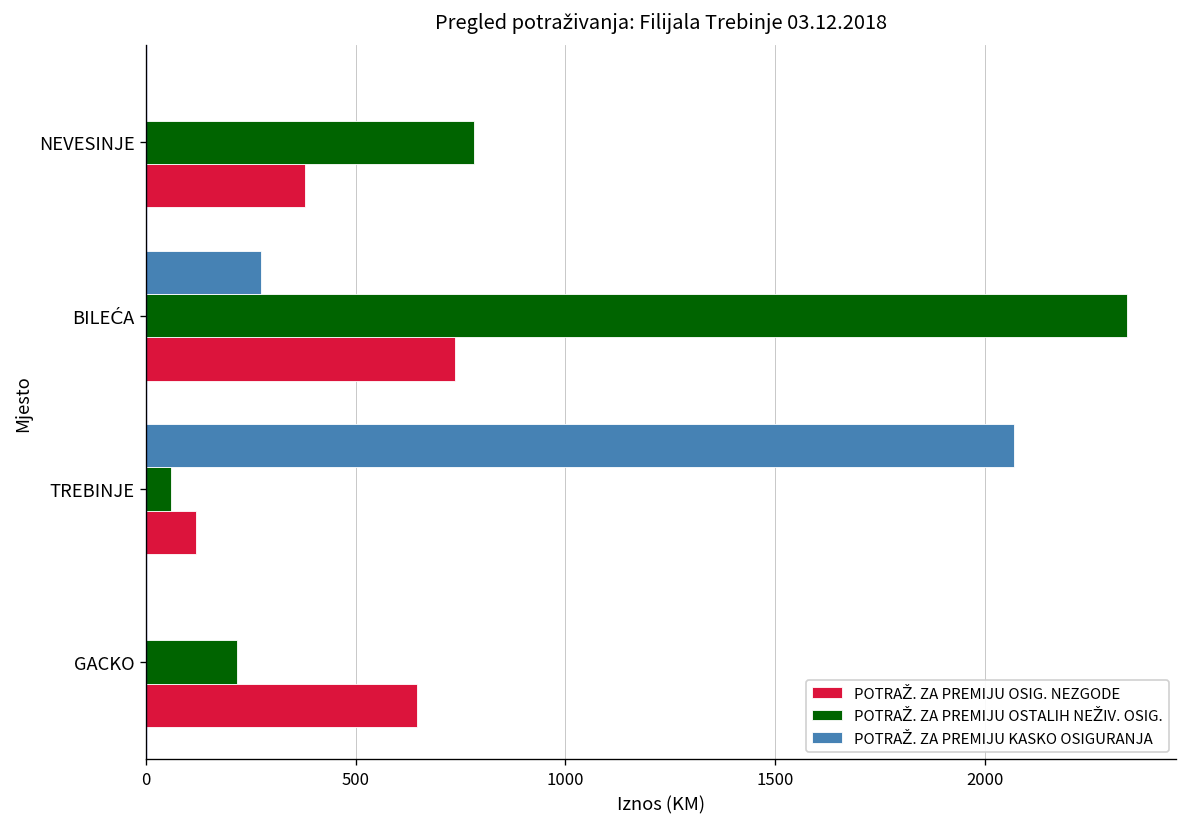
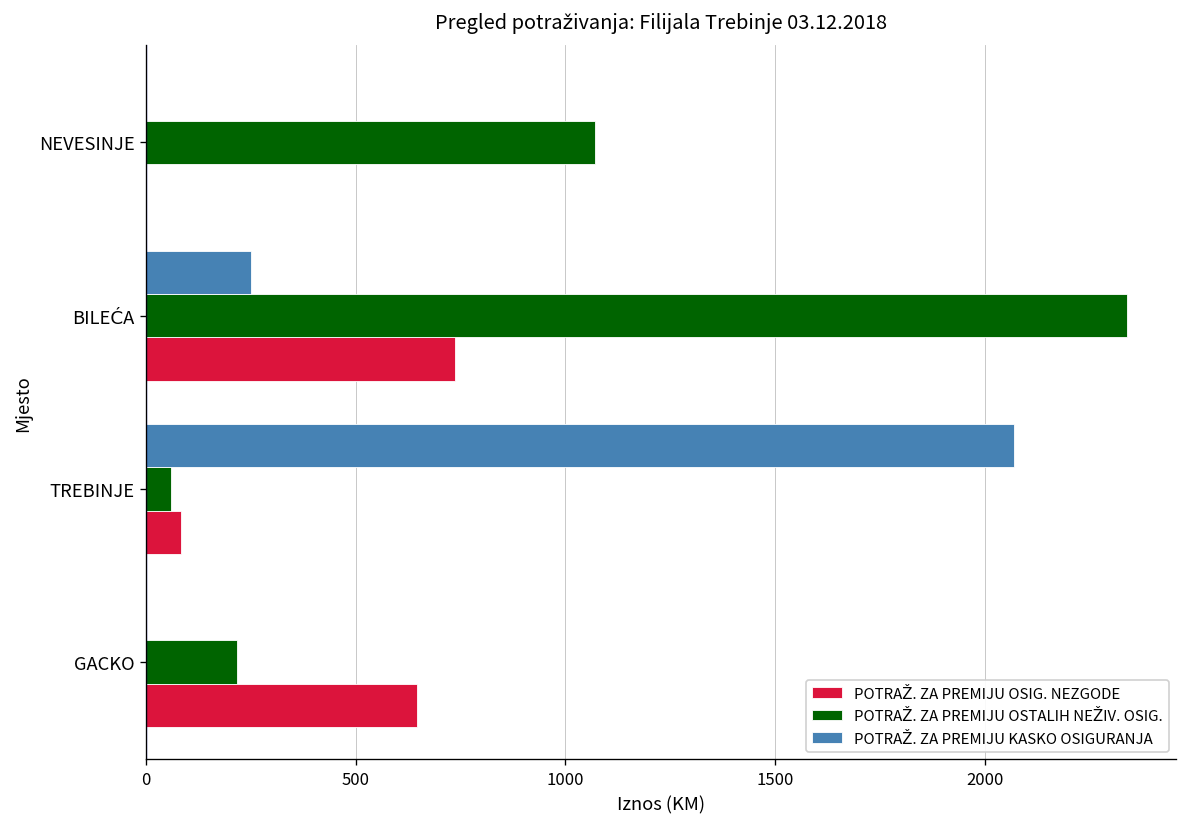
POTRAŽ. ZA PREMIJU OSTALIH NEŽIV. OSIG., NEVESINJE: 780 -> 1070
POTRAŽ. ZA PREMIJU OSIG. NEZGODE, NEVESINJE: 380 -> 0
POTRAŽ. ZA PREMIJU KASKO OSIGURANJA, BILEĆA: 270 -> 250
POTRAŽ. ZA PREMIJU OSIG. NEZGODE, TREBINJE: 120 -> 80
